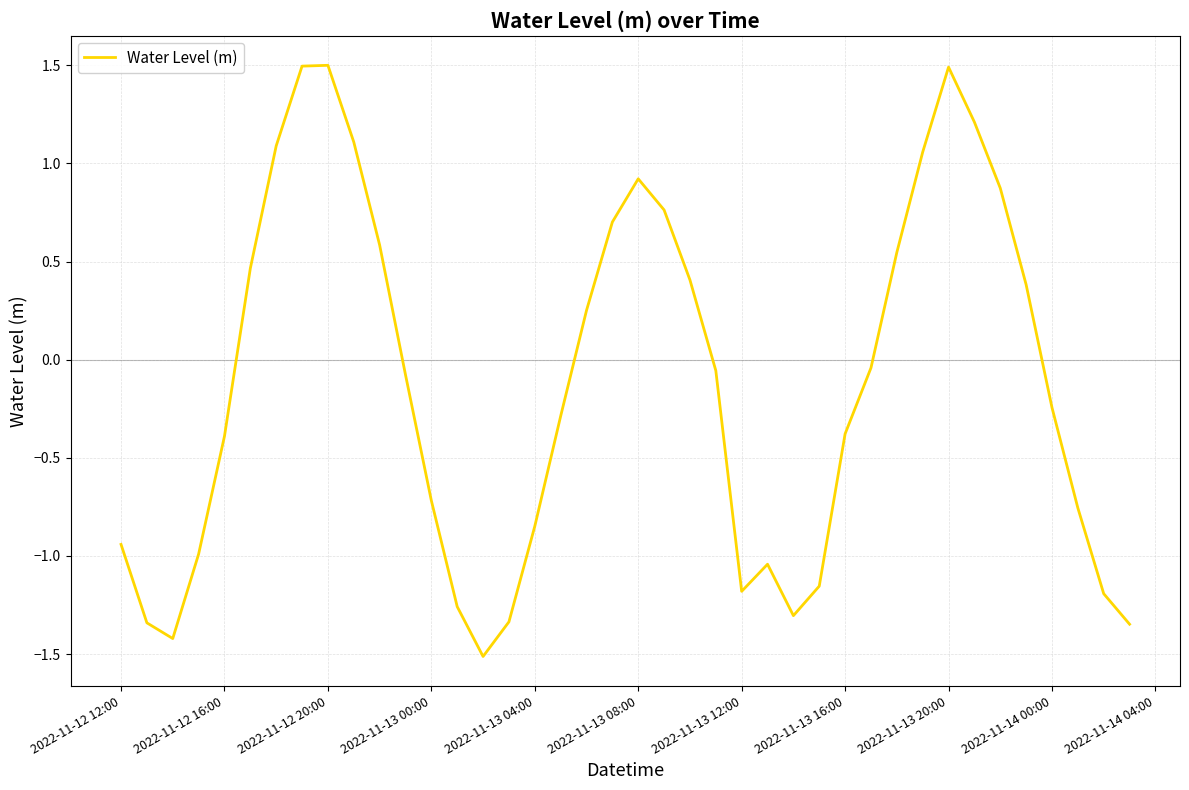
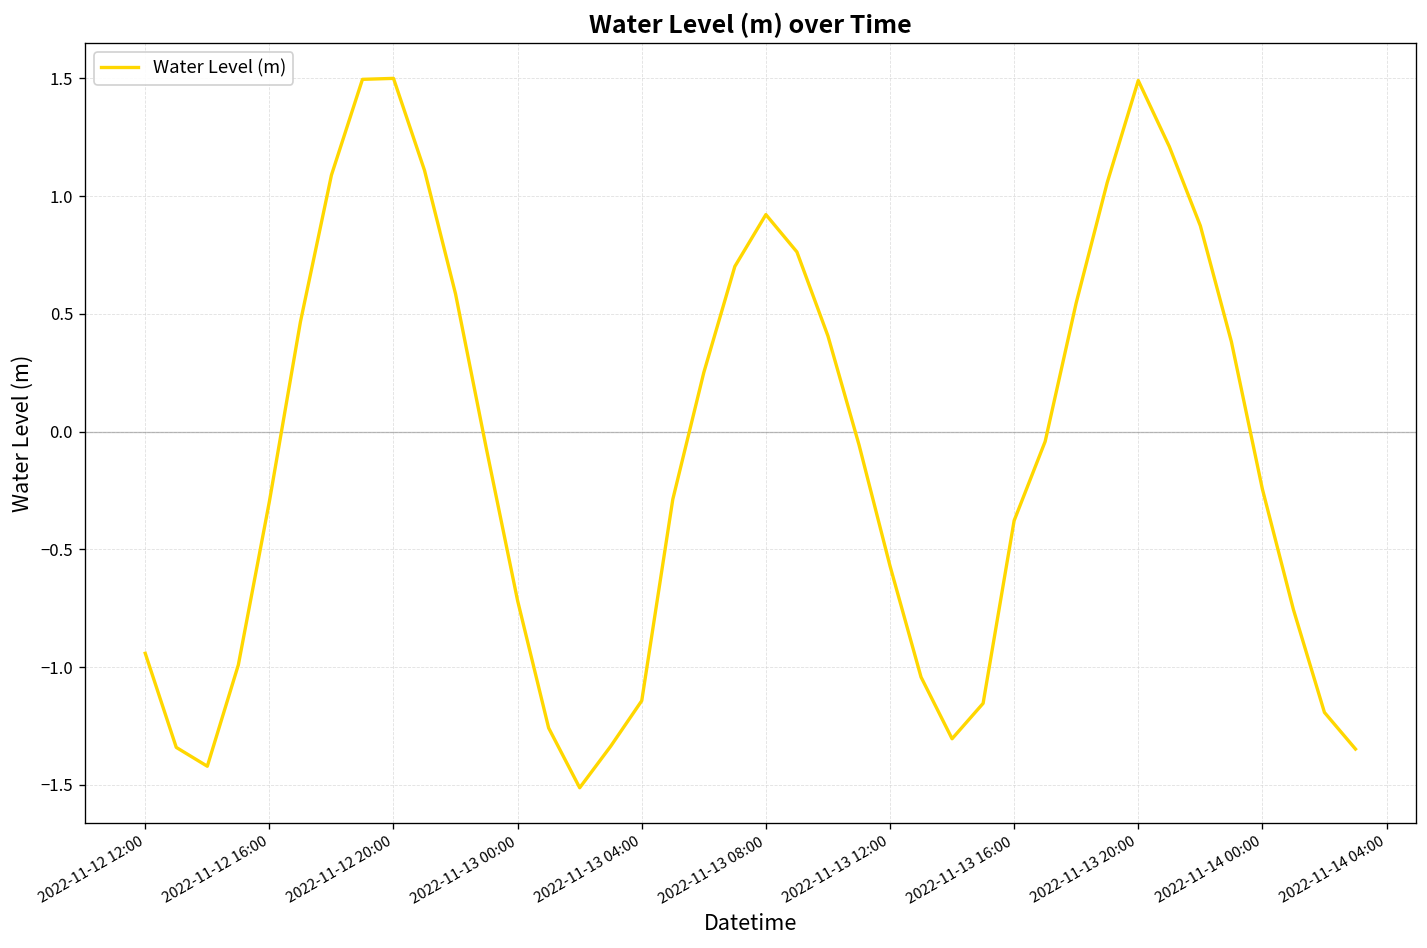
2022-11-12 16:00: -0.39 -> -0.30
2022-11-13 04:00: -0.85 -> -1.14
2022-11-13 12:00: -1.18 -> -0.57
